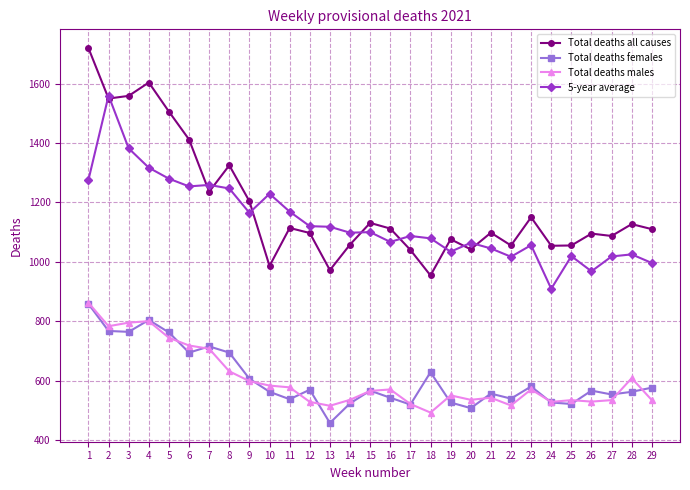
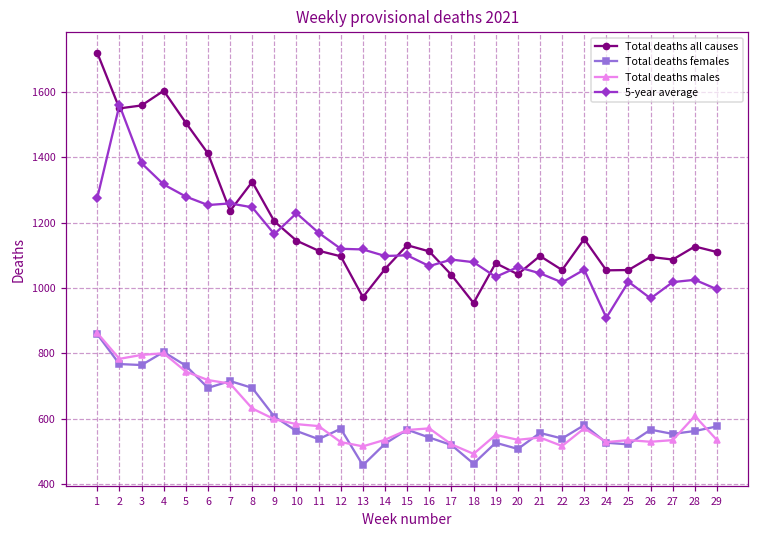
Total deaths all causes, 10: 990 -> 1150
Total deaths females, 18: 630 -> 460
